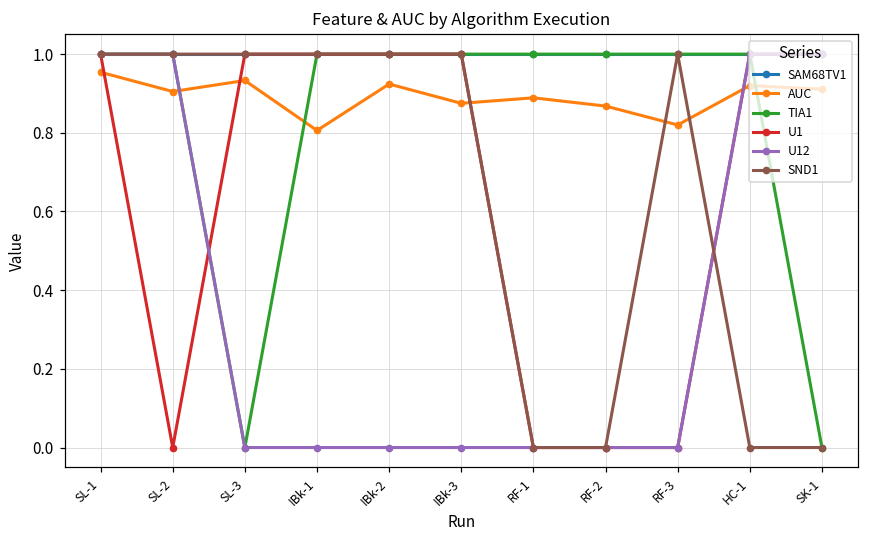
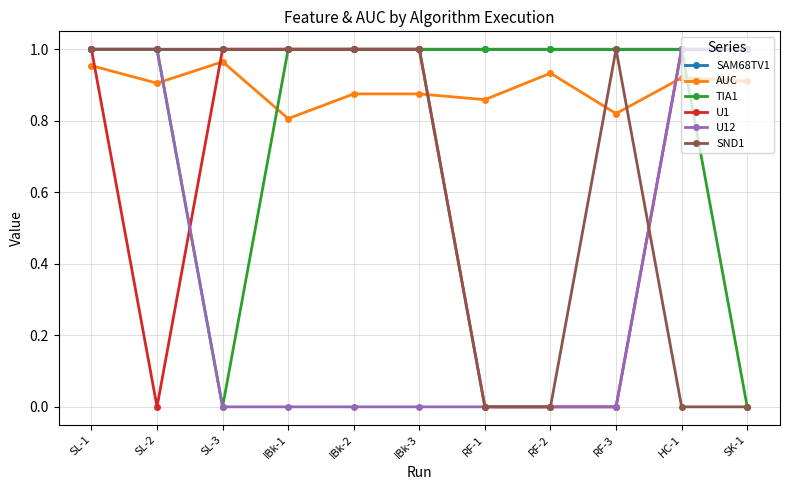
AUC, SL-3: 0.93 -> 0.97
AUC, IBk-2: 0.92 -> 0.88
AUC, RF-1: 0.89 -> 0.86
AUC, RF-2: 0.87 -> 0.93
